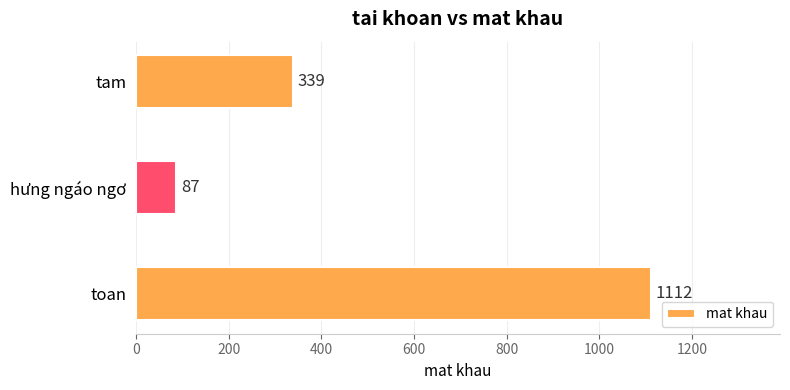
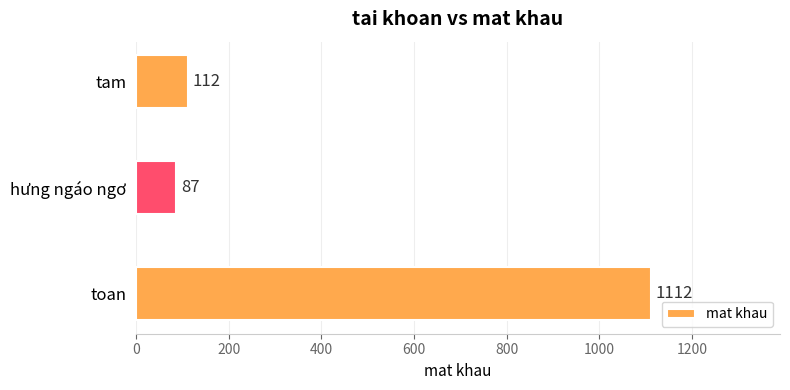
tam: 339 -> 112
